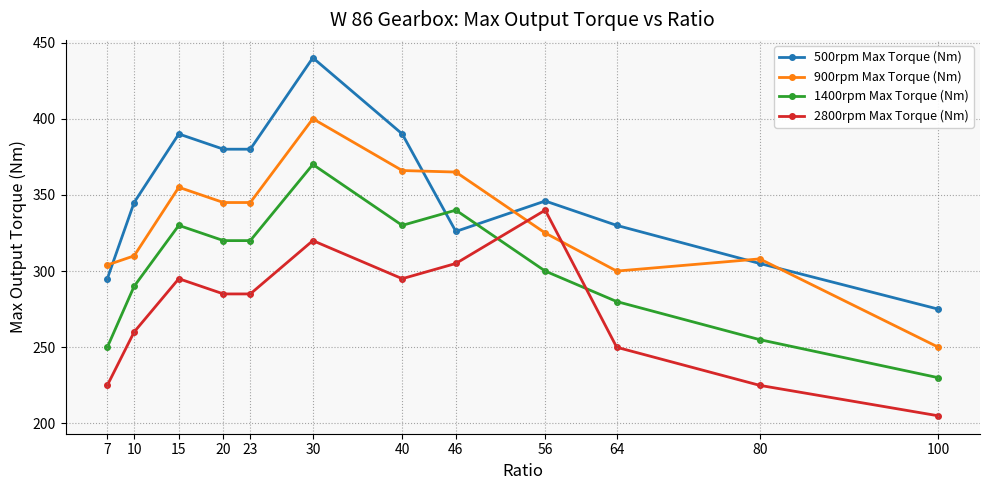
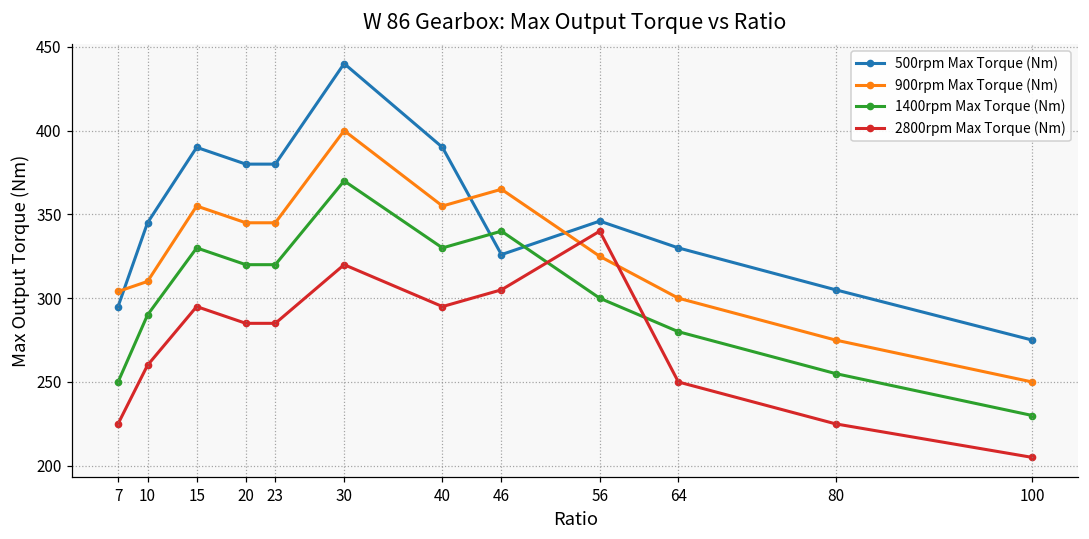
900rpm Max Torque (Nm), 40: 366 -> 355
900rpm Max Torque (Nm), 80: 308 -> 275
